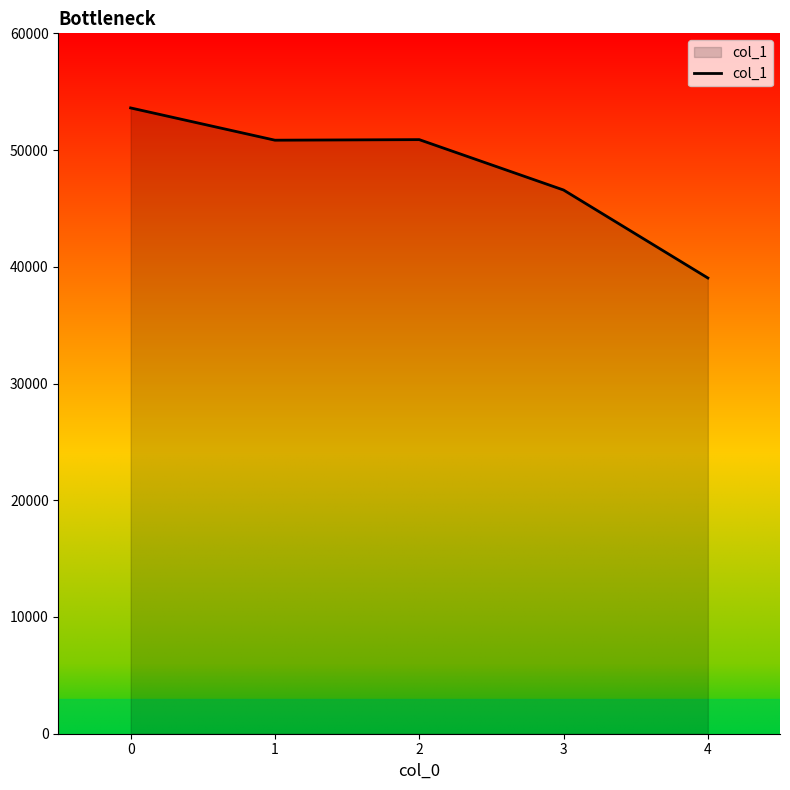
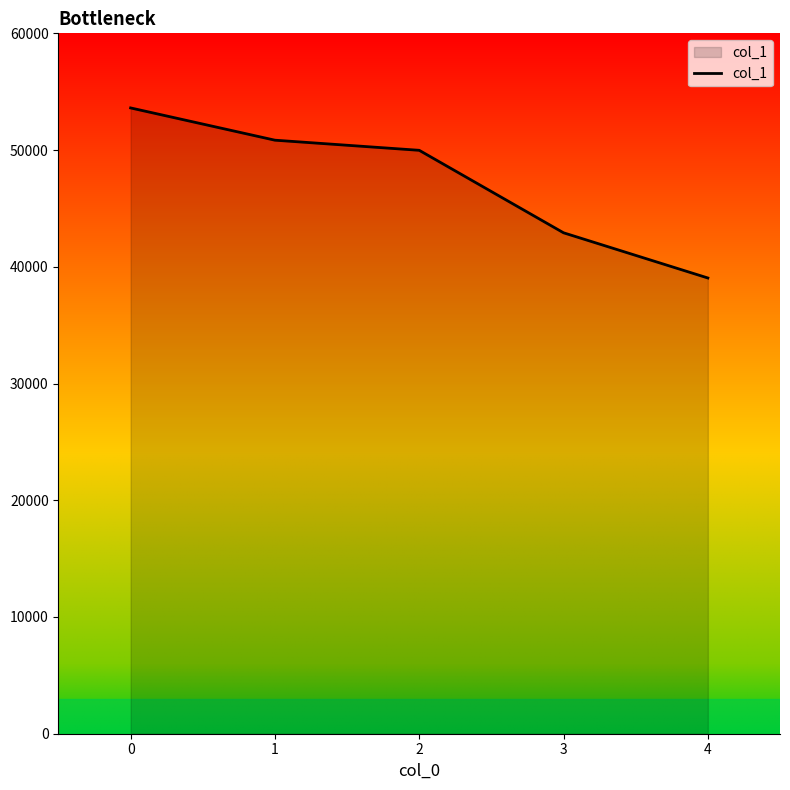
2: 50900 -> 50000
3: 46600 -> 42900
